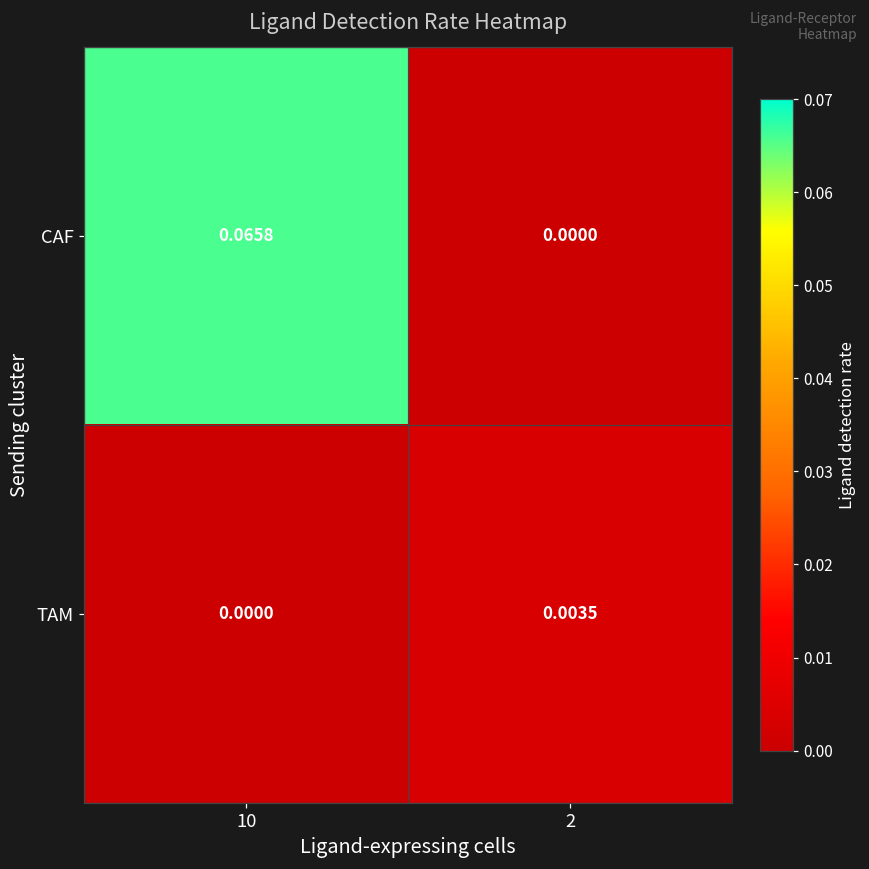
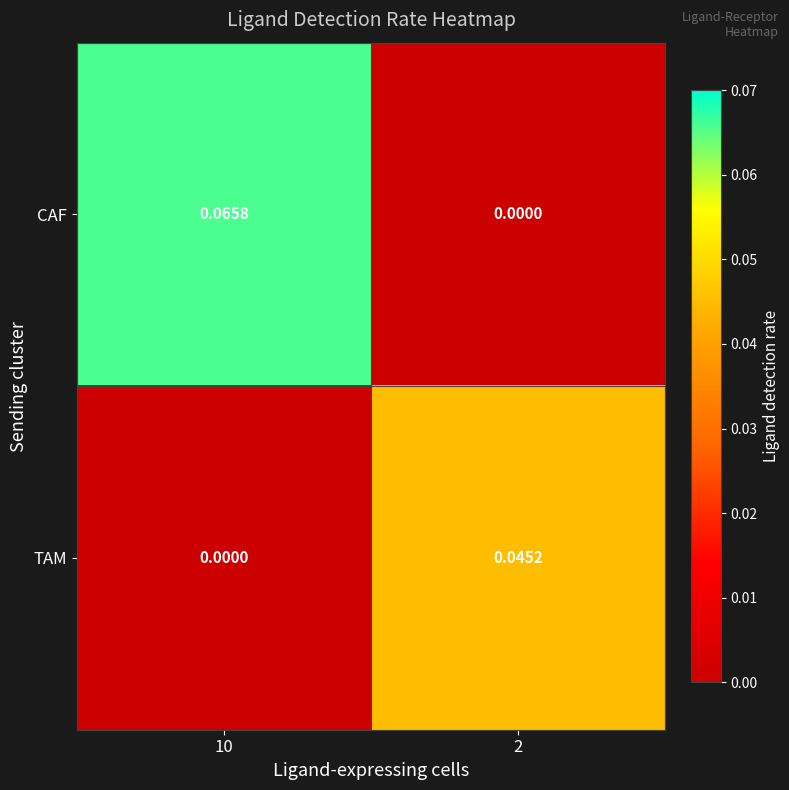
TAM, 2: 0.0035 -> 0.0452
